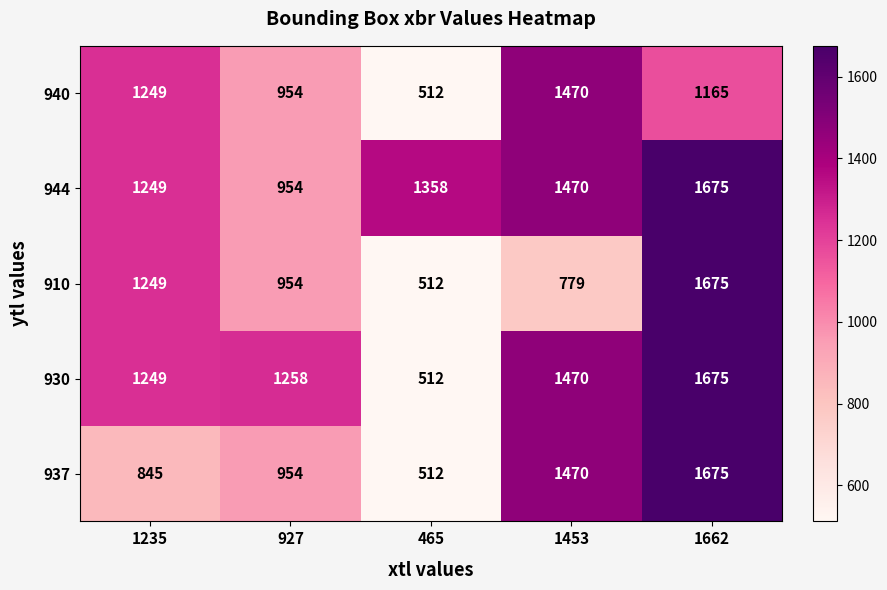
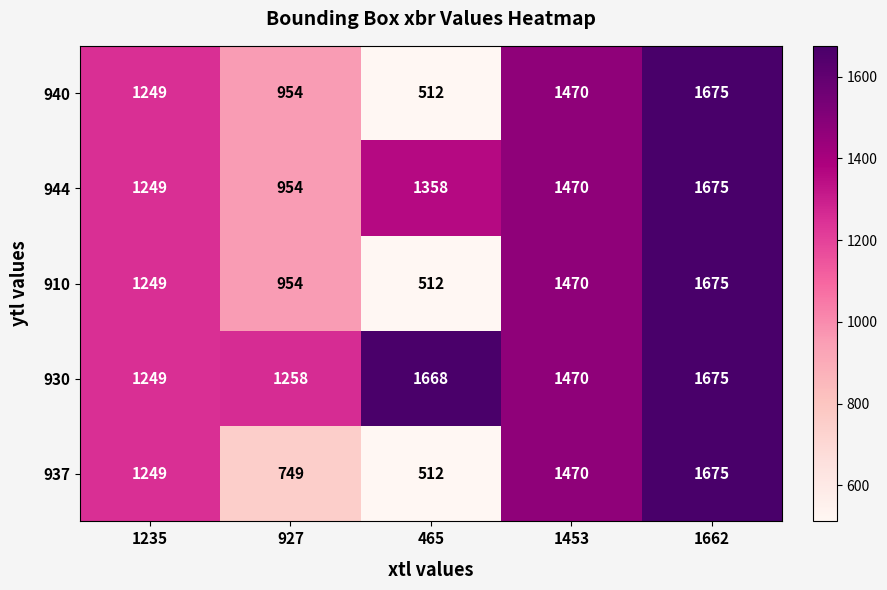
940, 1662: 1165 -> 1675
910, 1453: 779 -> 1470
930, 465: 512 -> 1668
937, 1235: 845 -> 1249
937, 927: 954 -> 749
